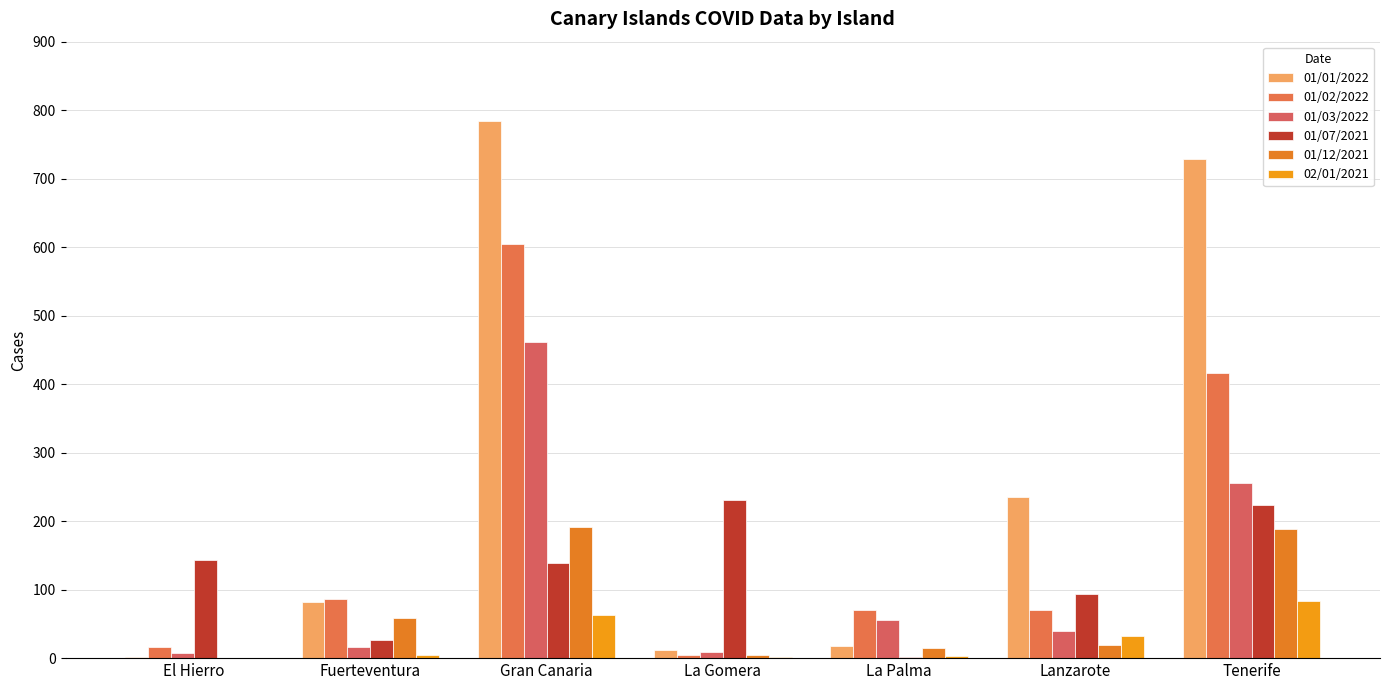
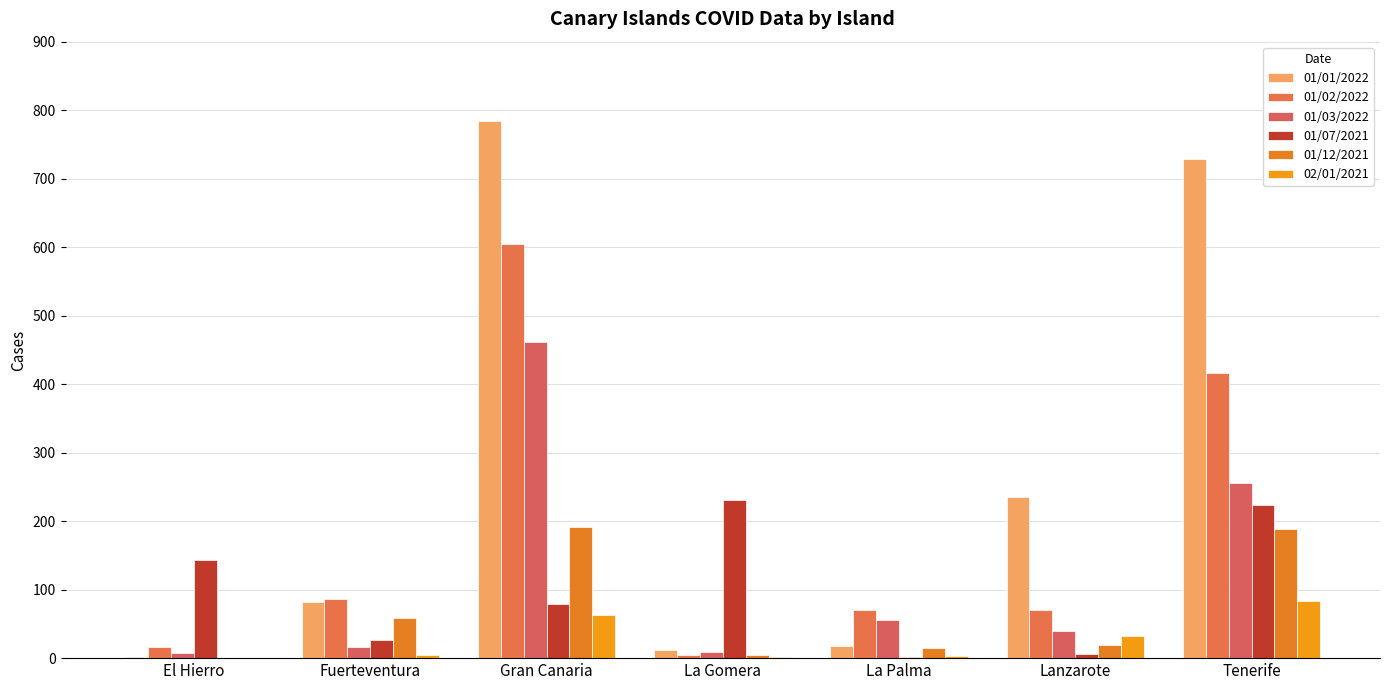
01/07/2021, Gran Canaria: 140 -> 80
01/07/2021, Lanzarote: 90 -> 10
